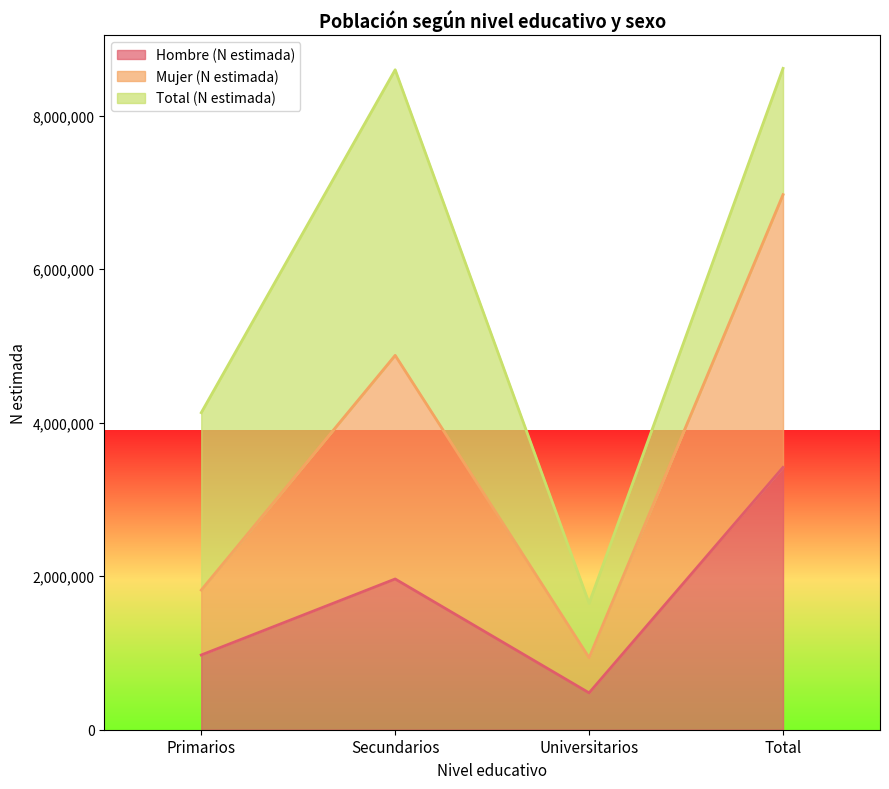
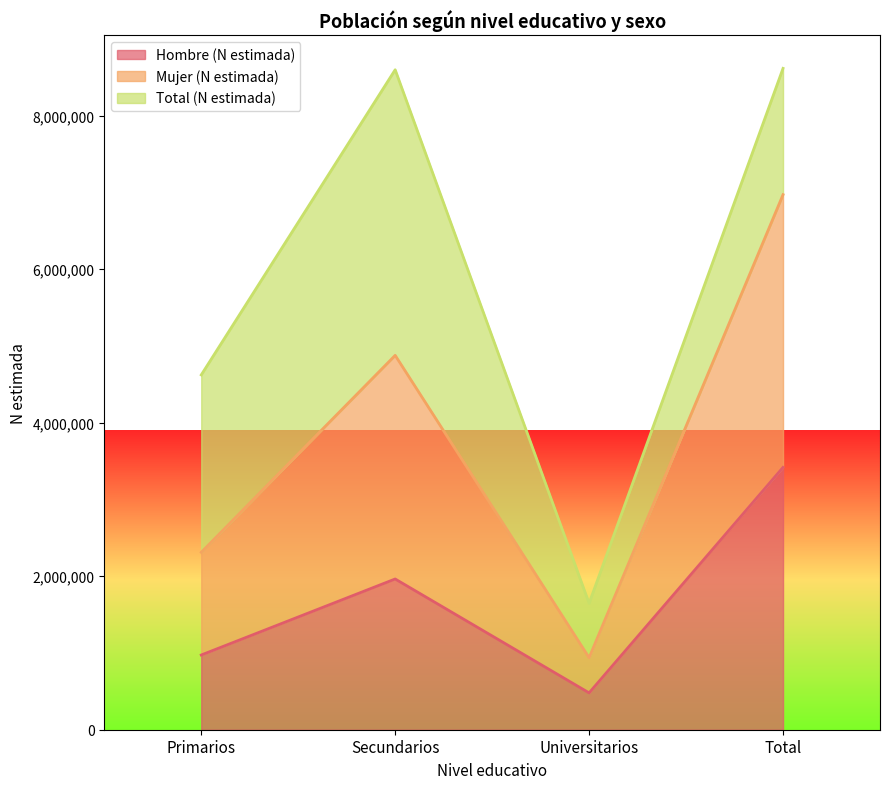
Mujer (N estimada), Primarios: 800,000 -> 1,300,000
